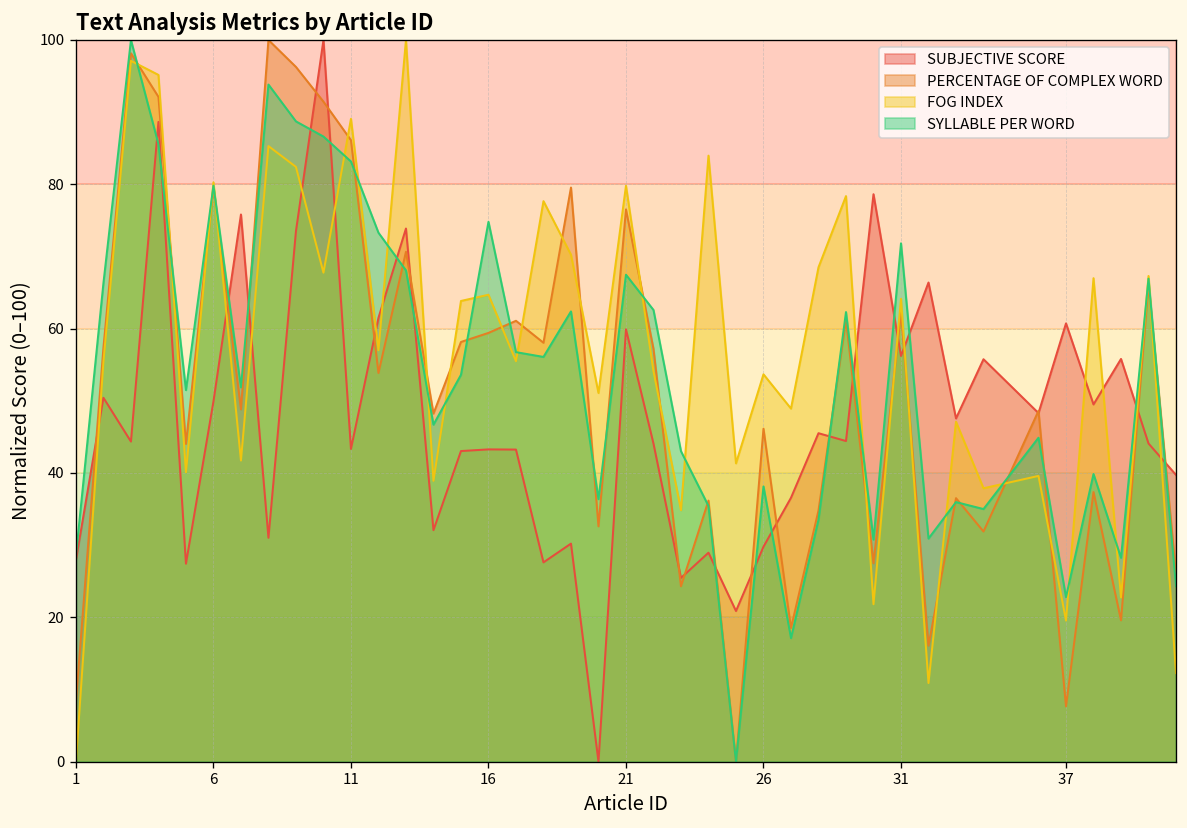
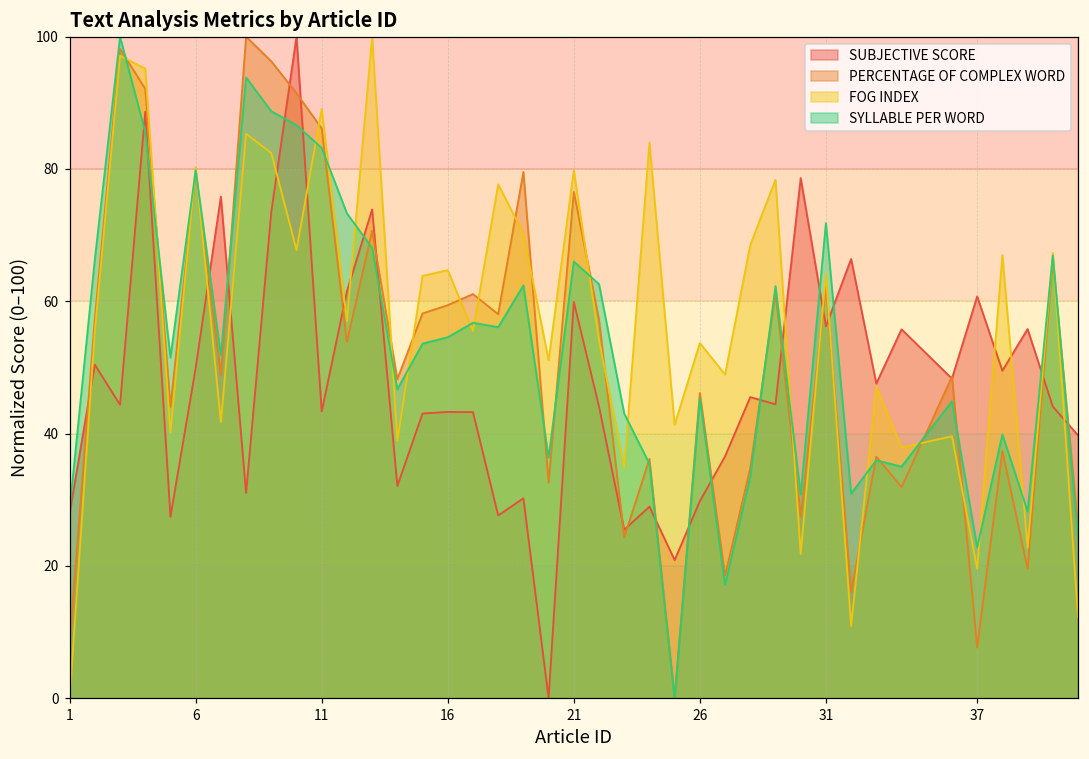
SYLLABLE PER WORD, 16: 75 -> 55
SYLLABLE PER WORD, 21: 67 -> 66
SYLLABLE PER WORD, 26: 38 -> 45
